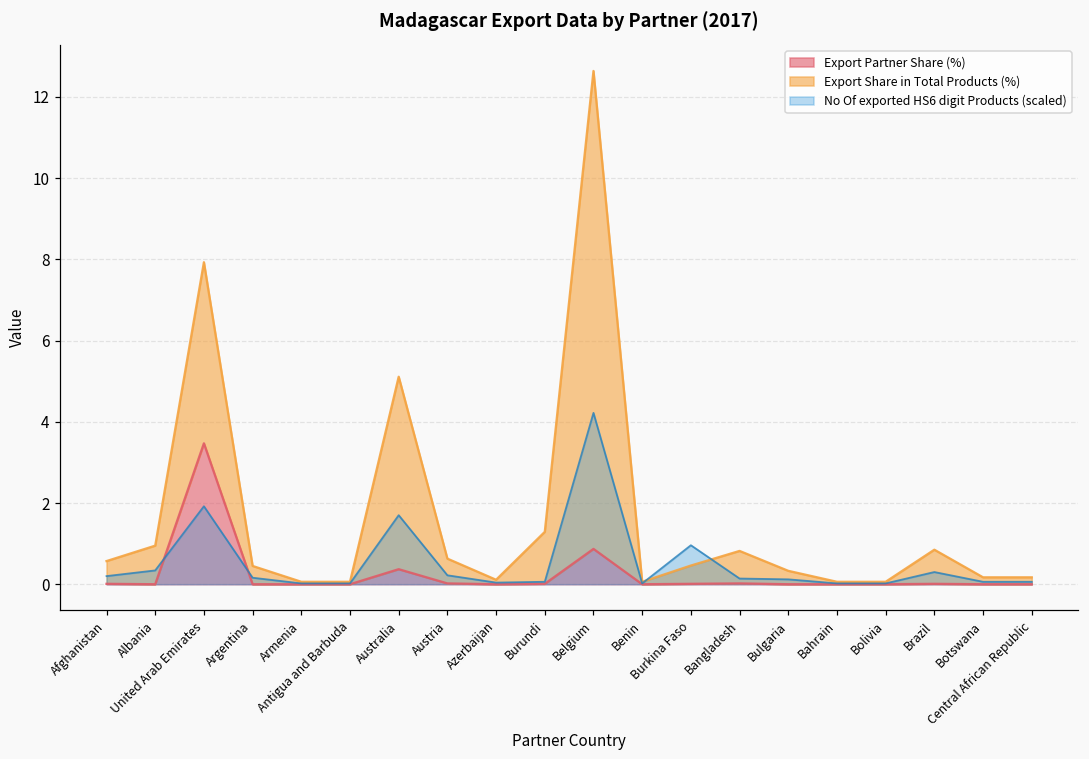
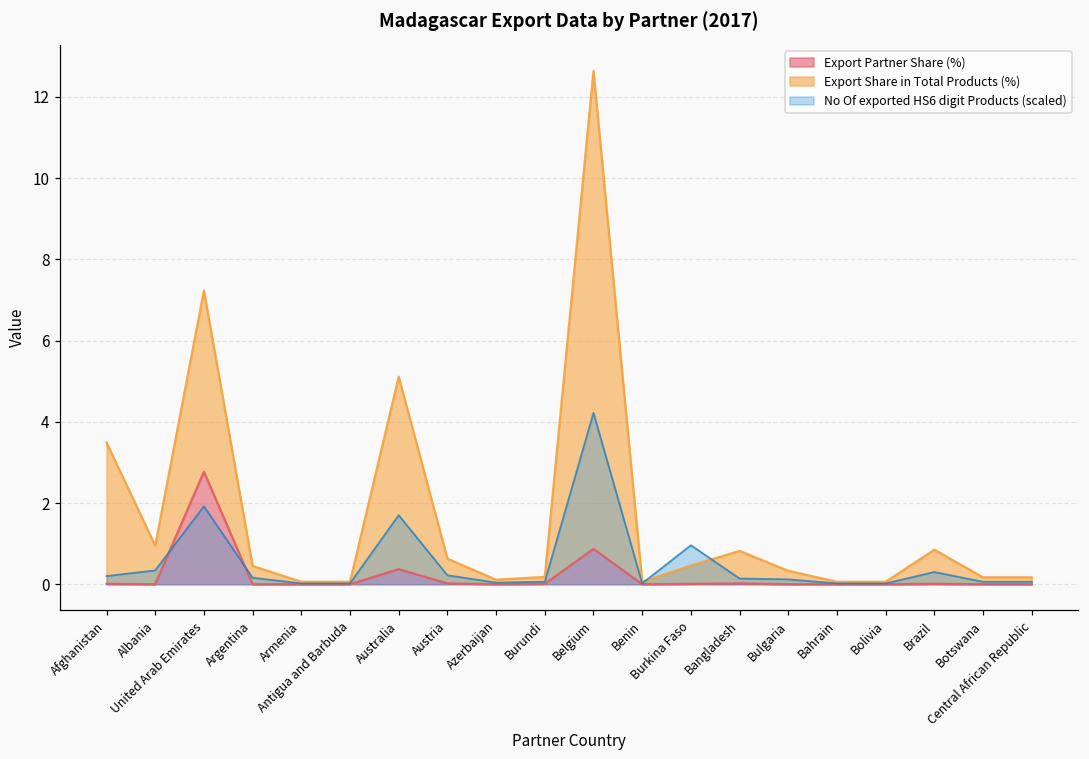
Export Share in Total Products (%), Afghanistan: 0.6 -> 3.5
Export Partner Share (%), United Arab Emirates: 3.5 -> 2.8
Export Share in Total Products (%), Burundi: 1.3 -> 0.2
